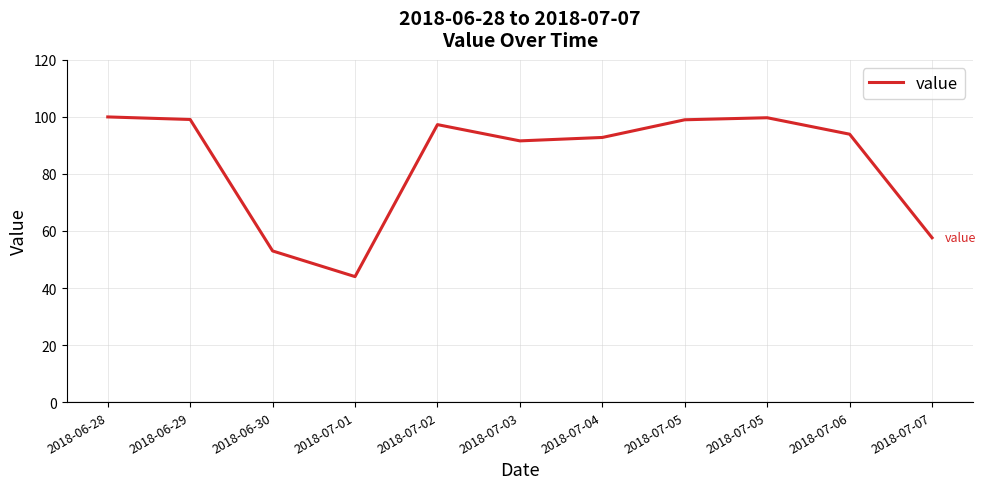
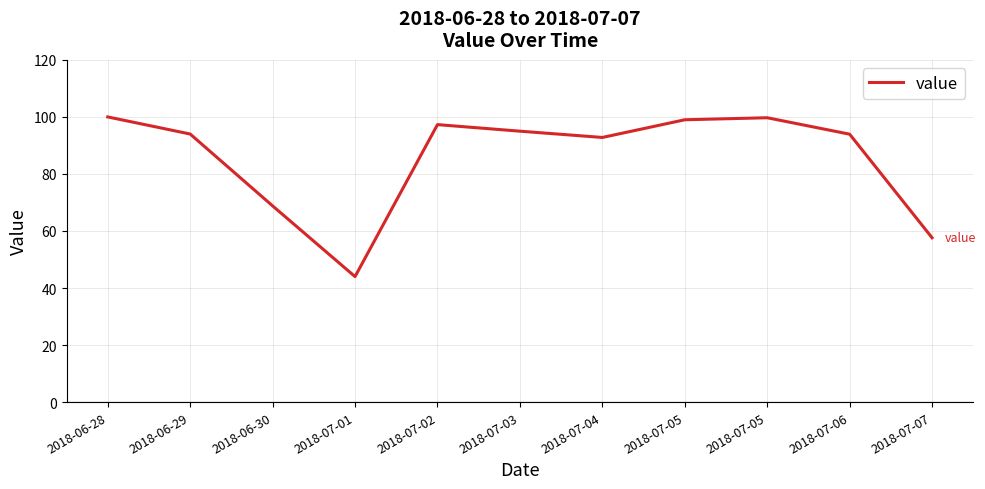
2018-06-29: 99 -> 94
2018-06-30: 53 -> 69
2018-07-03: 92 -> 95
